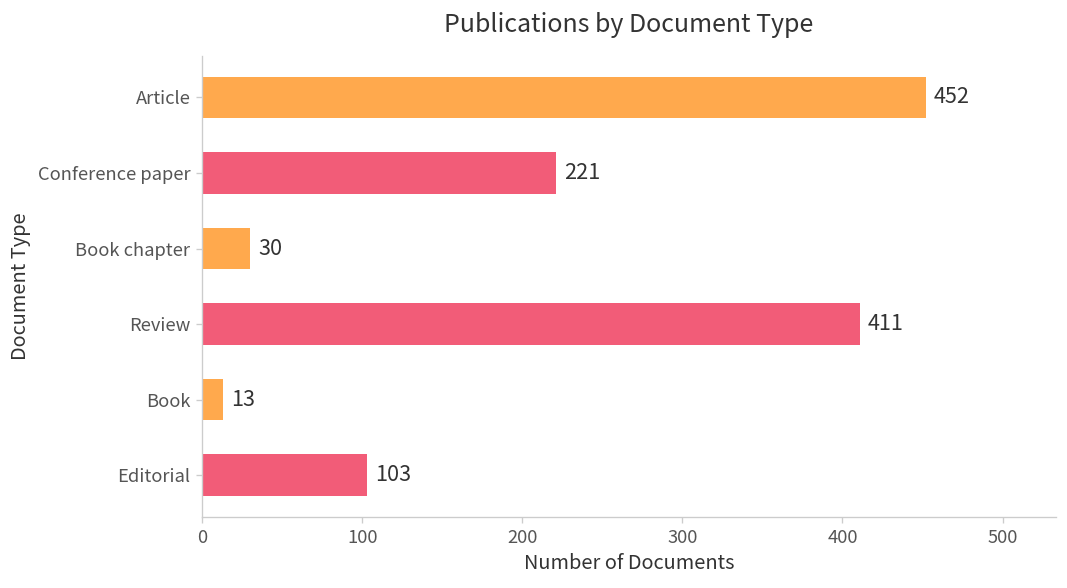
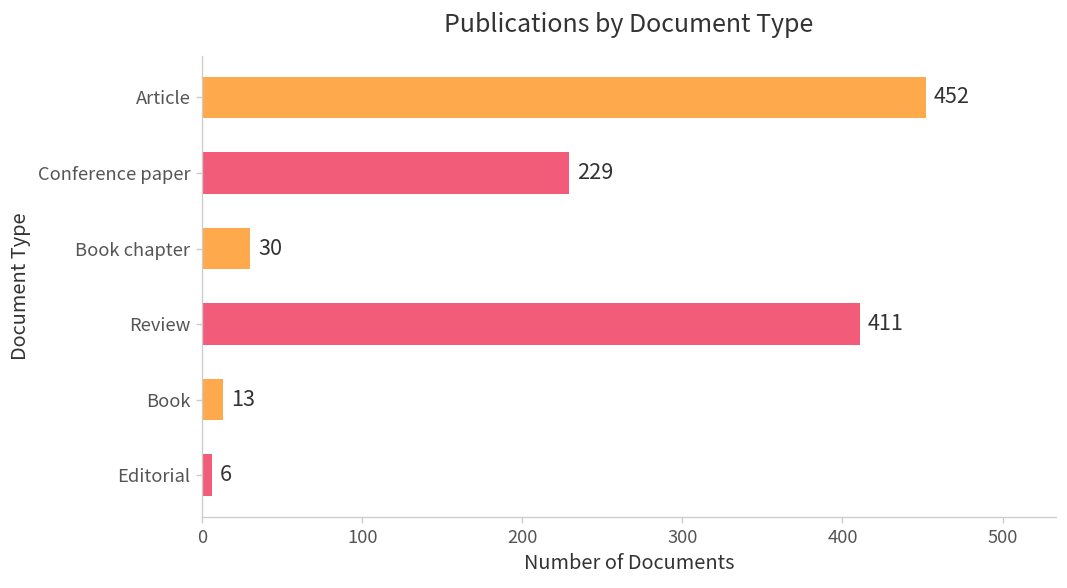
Conference paper: 221 -> 229
Editorial: 103 -> 6
